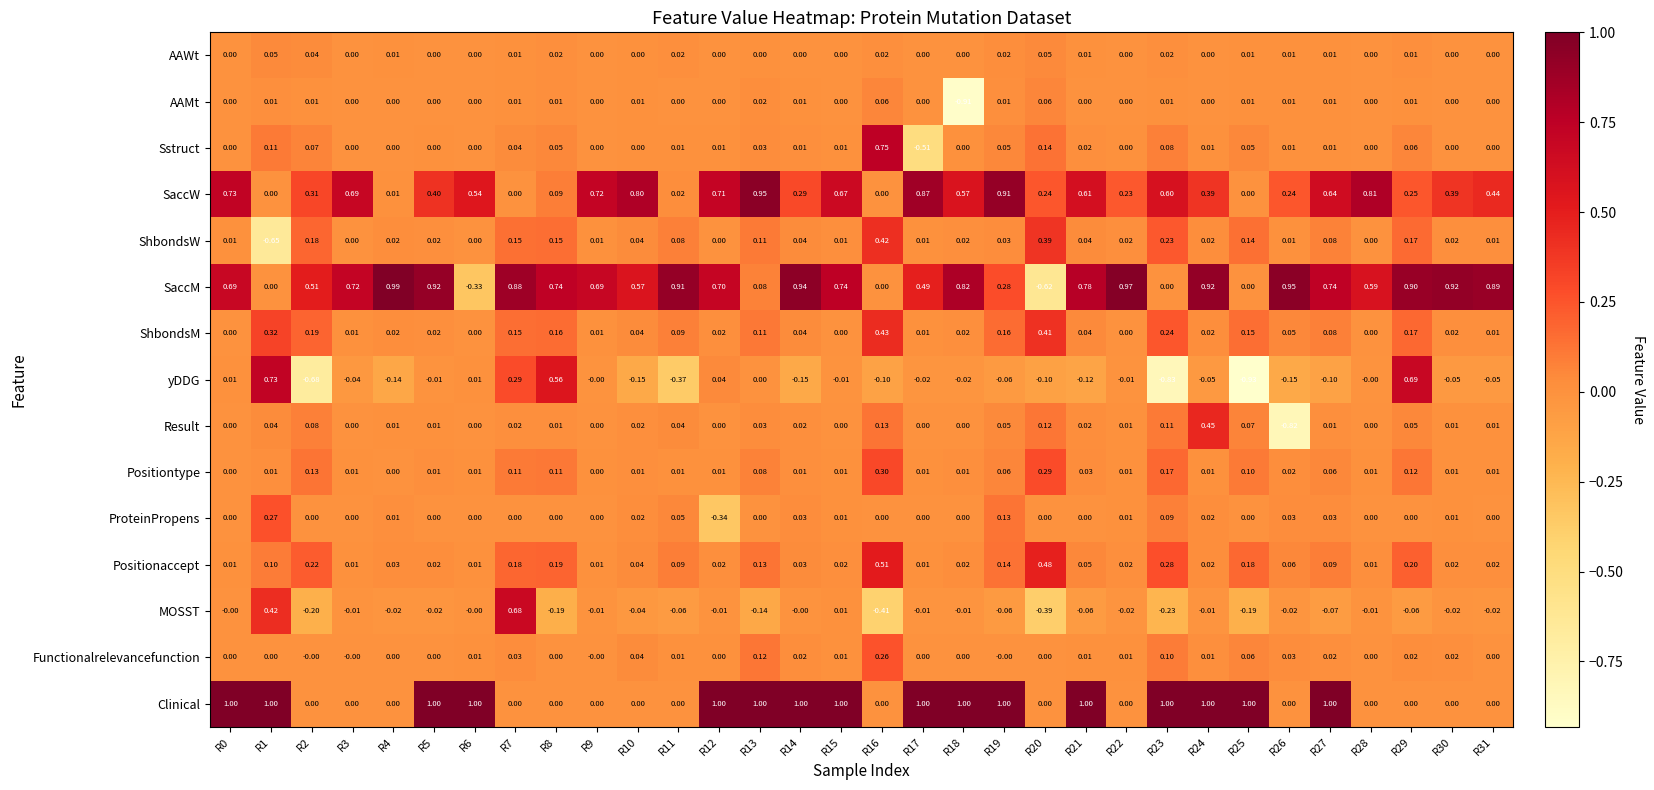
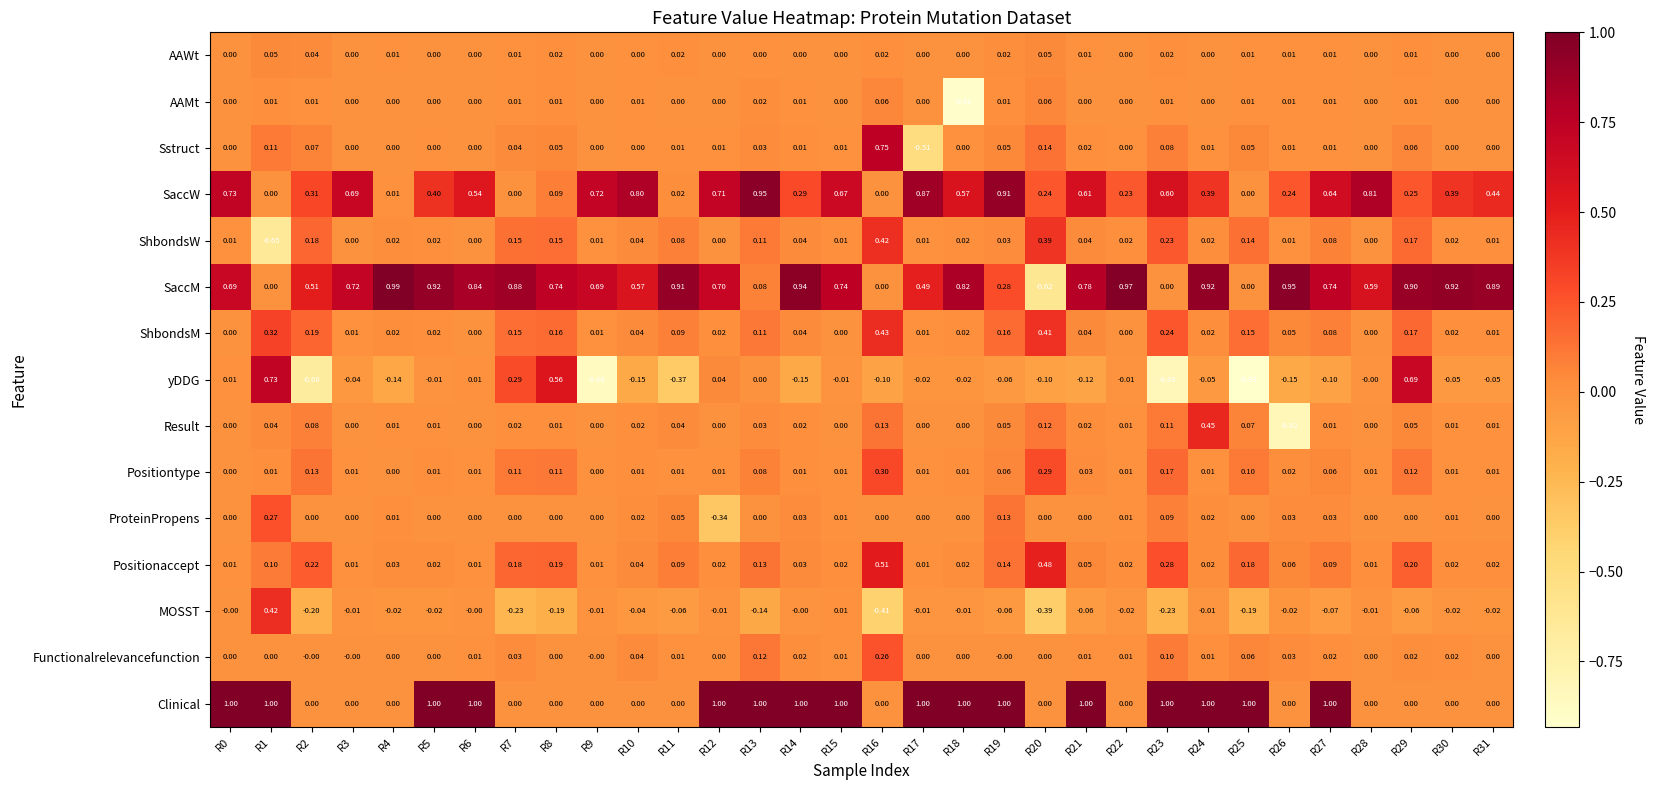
SaccM, R6: -0.33 -> 0.84
yDDG, R9: -0.00 -> -0.86
MOSST, R7: 0.68 -> -0.23
